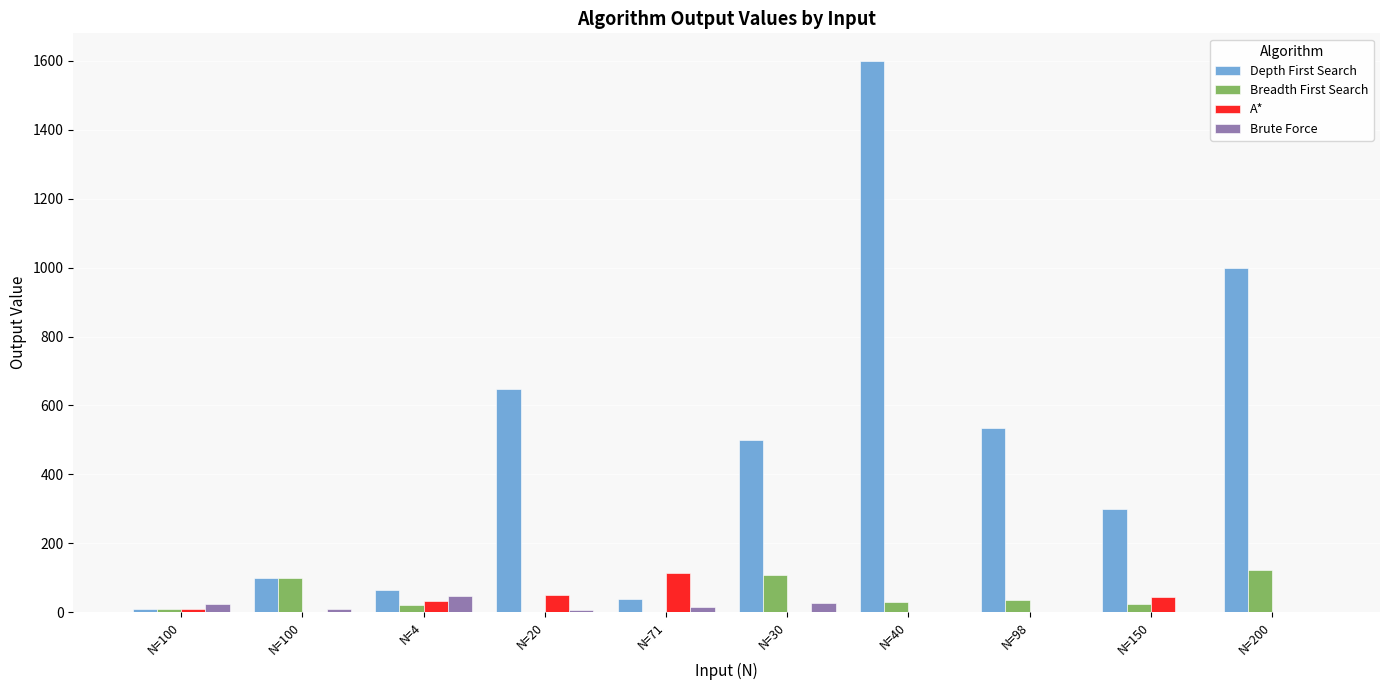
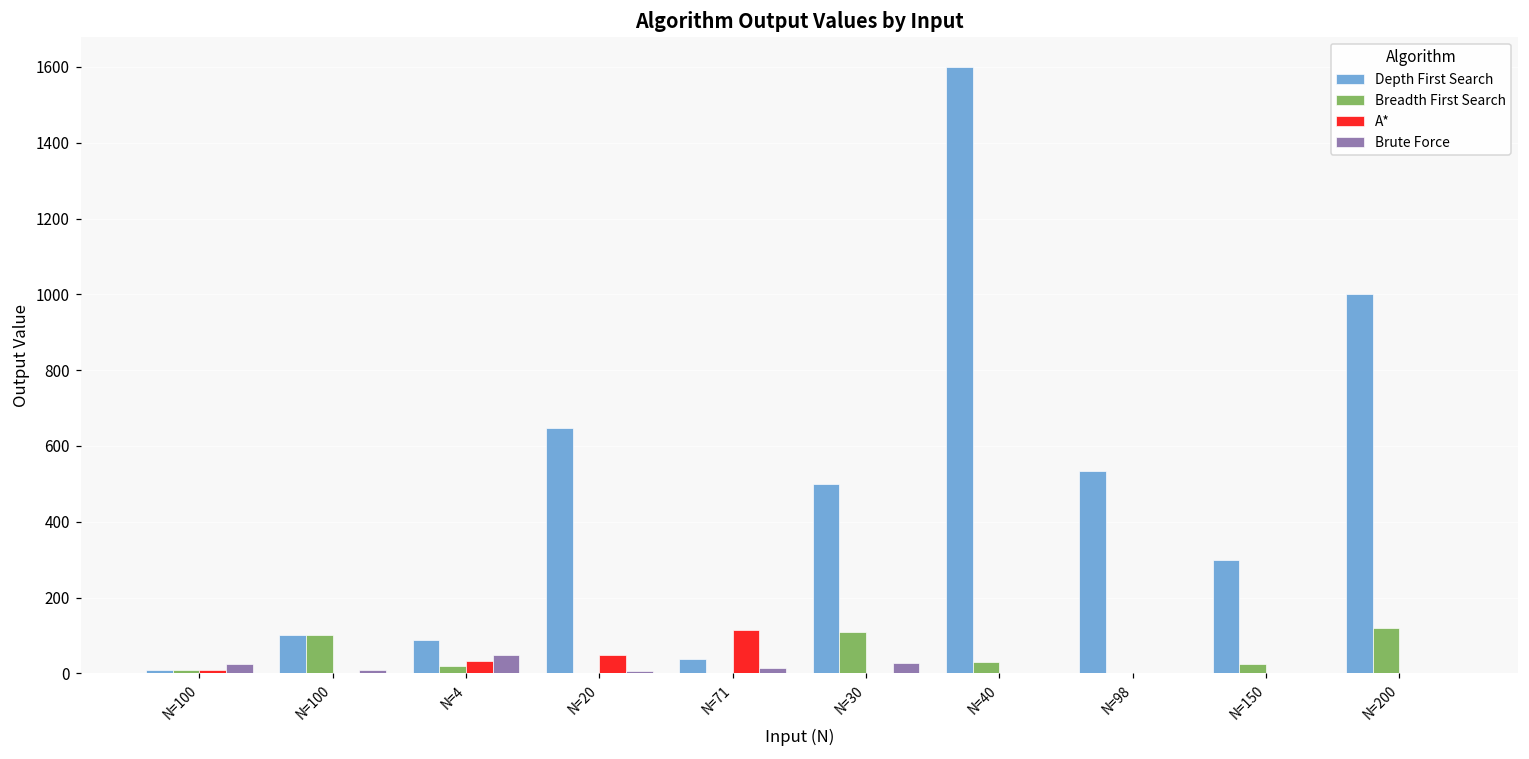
Depth First Search, N=4: 70 -> 90
Breadth First Search, N=98: 40 -> 0
A*, N=150: 50 -> 0
